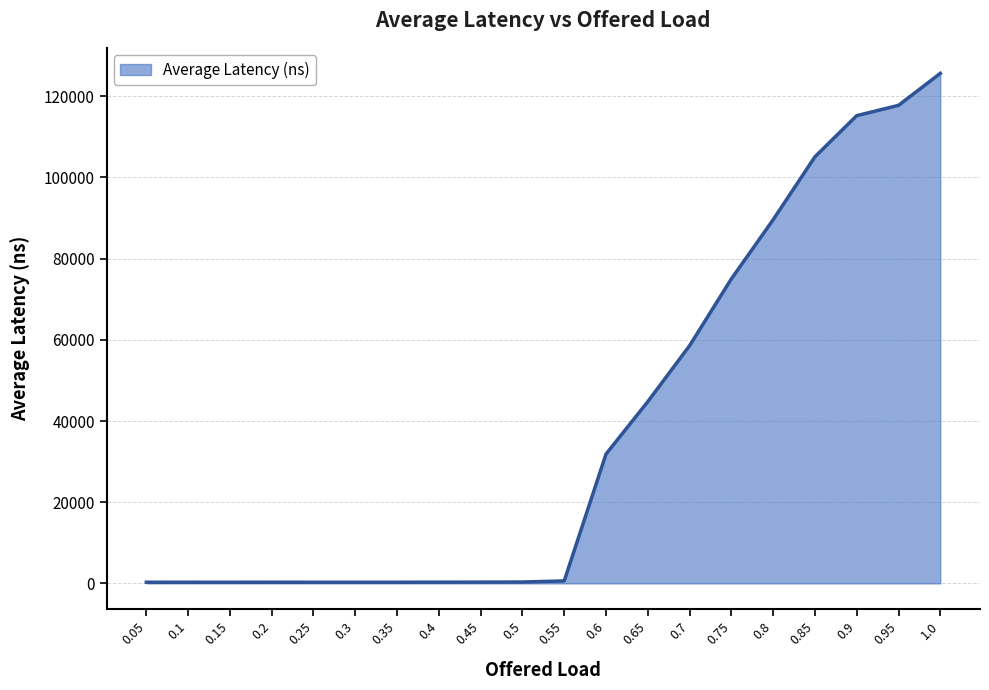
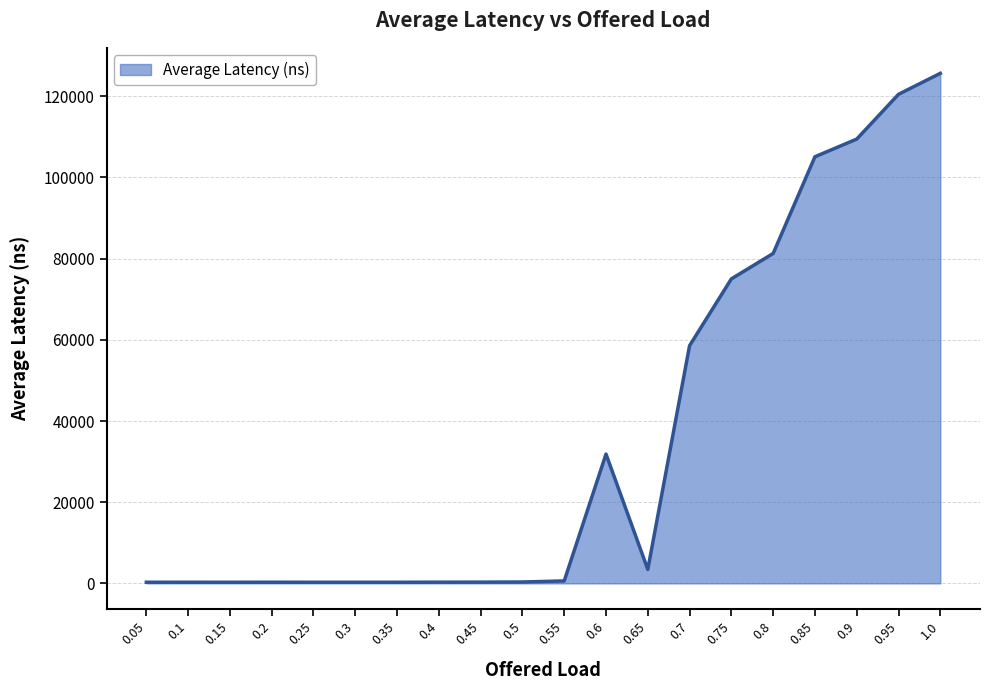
0.65: 45000 -> 3000
0.8: 90000 -> 81000
0.9: 115000 -> 109000
0.95: 118000 -> 120000
